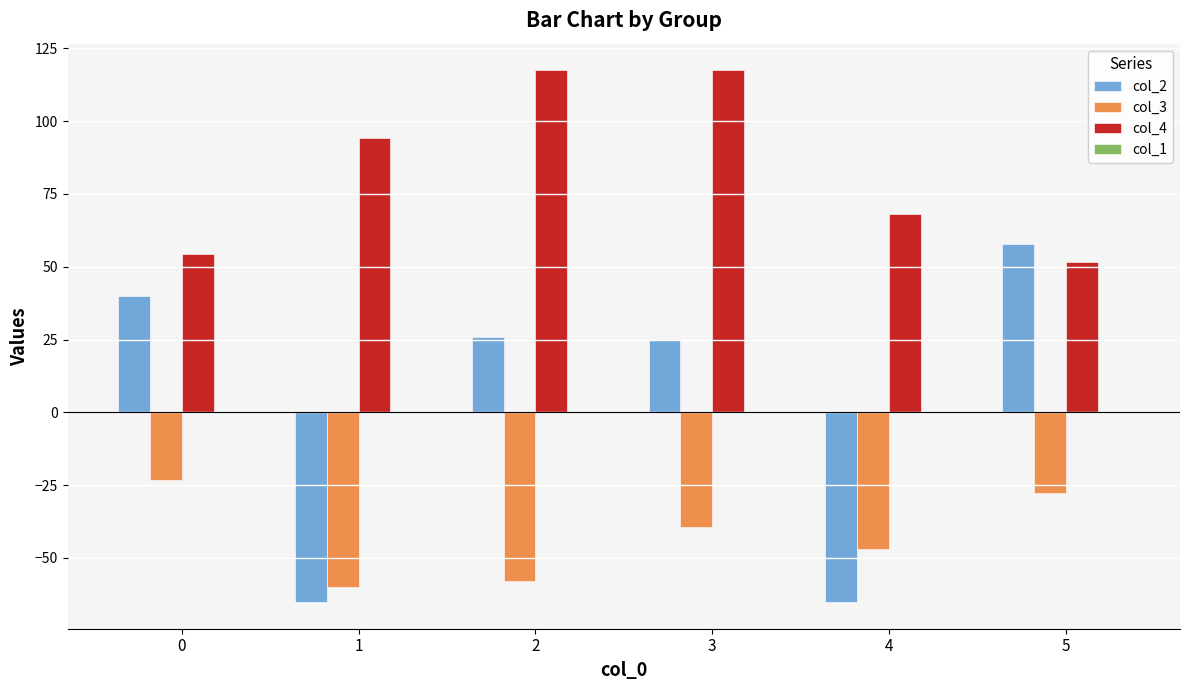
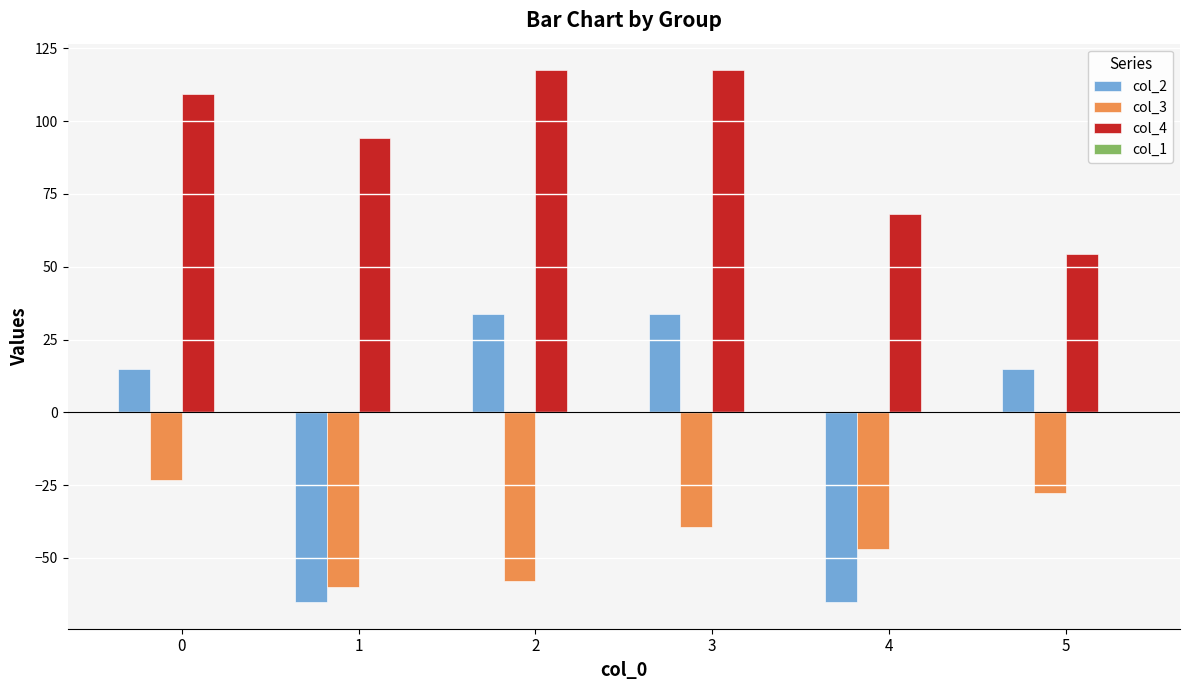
col_2, 0: 40 -> 15
col_4, 0: 54 -> 110
col_2, 2: 26 -> 34
col_2, 3: 25 -> 34
col_2, 5: 58 -> 15
col_4, 5: 52 -> 54
